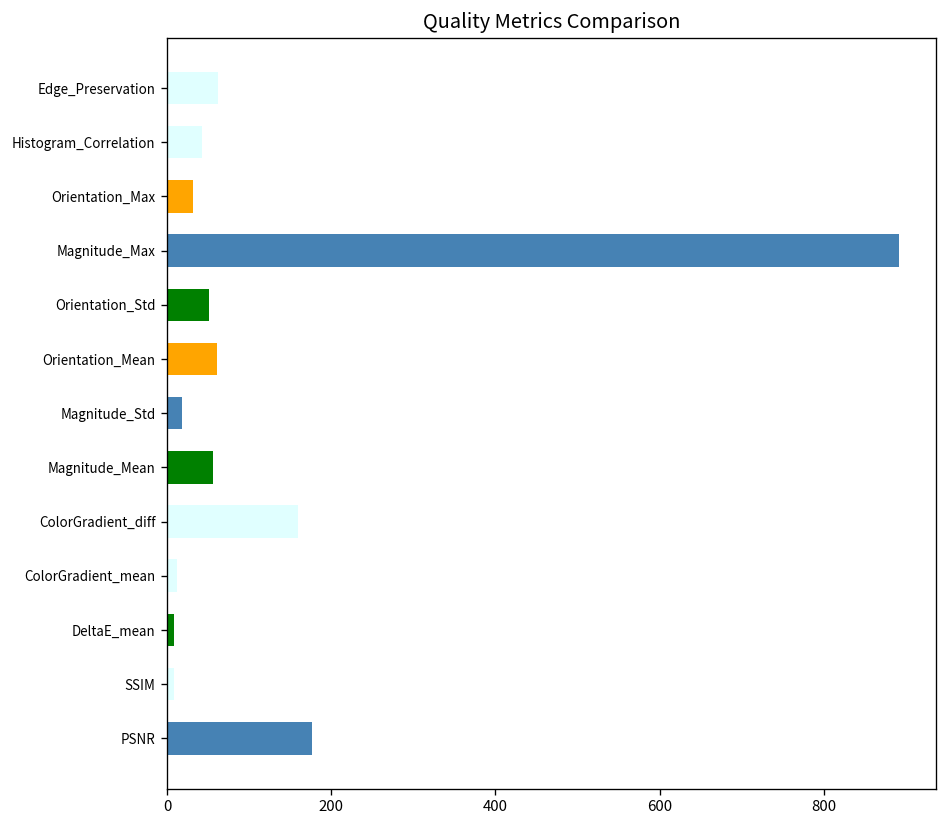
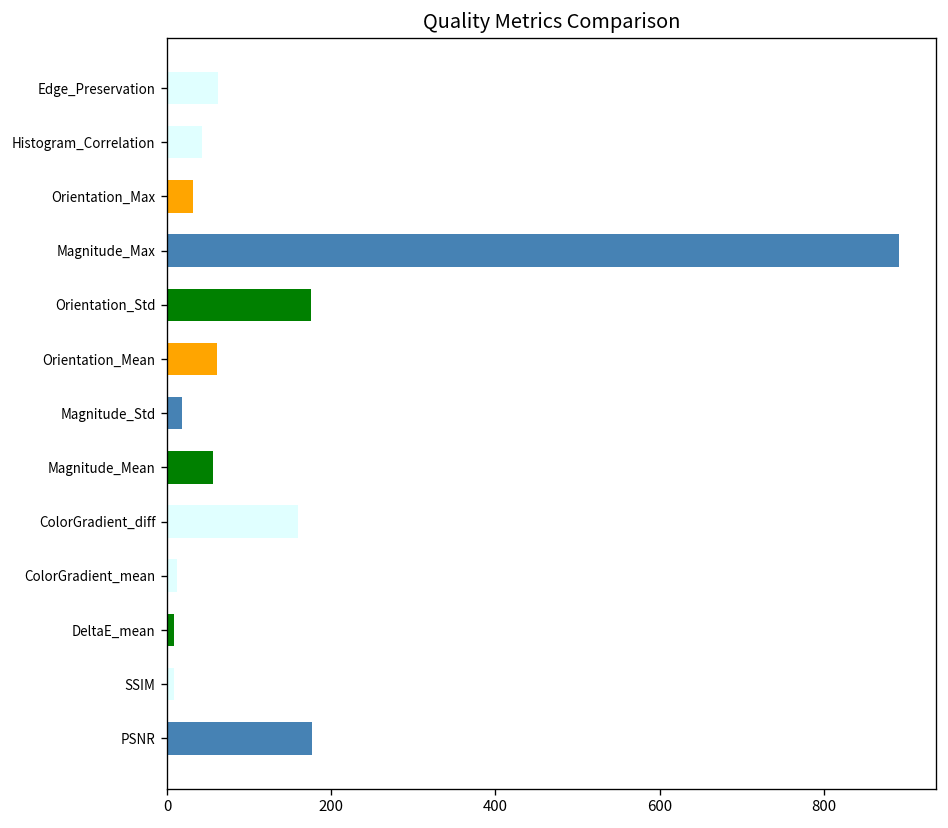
Orientation_Std: 50 -> 180
